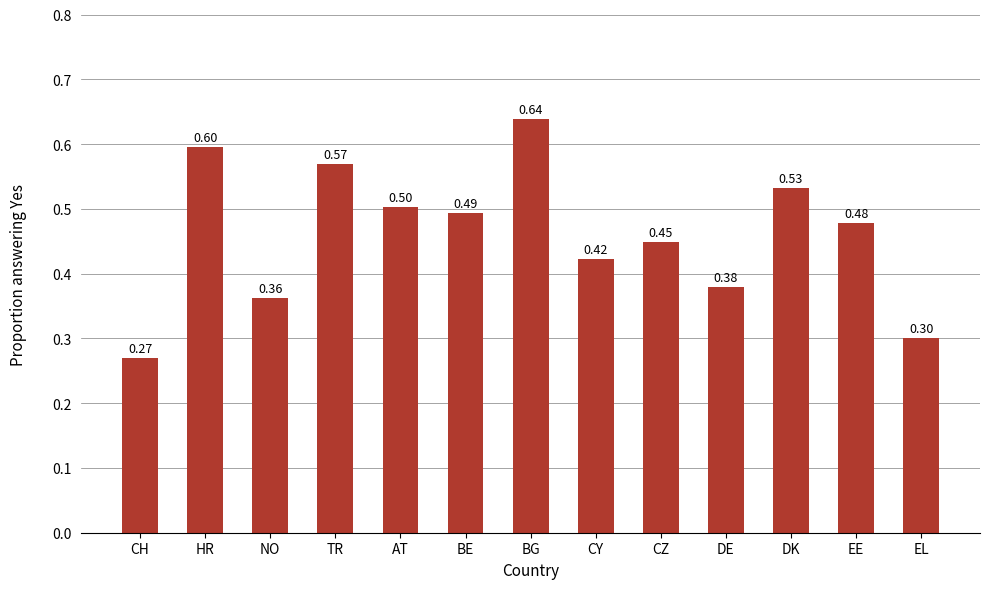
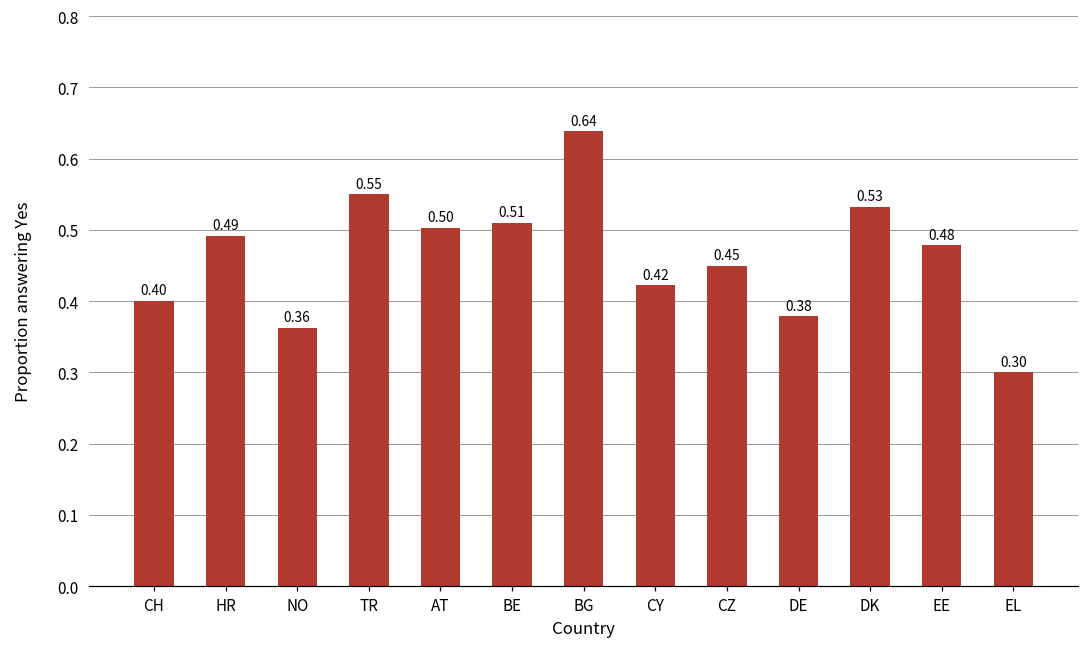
CH: 0.27 -> 0.40
HR: 0.60 -> 0.49
TR: 0.57 -> 0.55
BE: 0.49 -> 0.51
